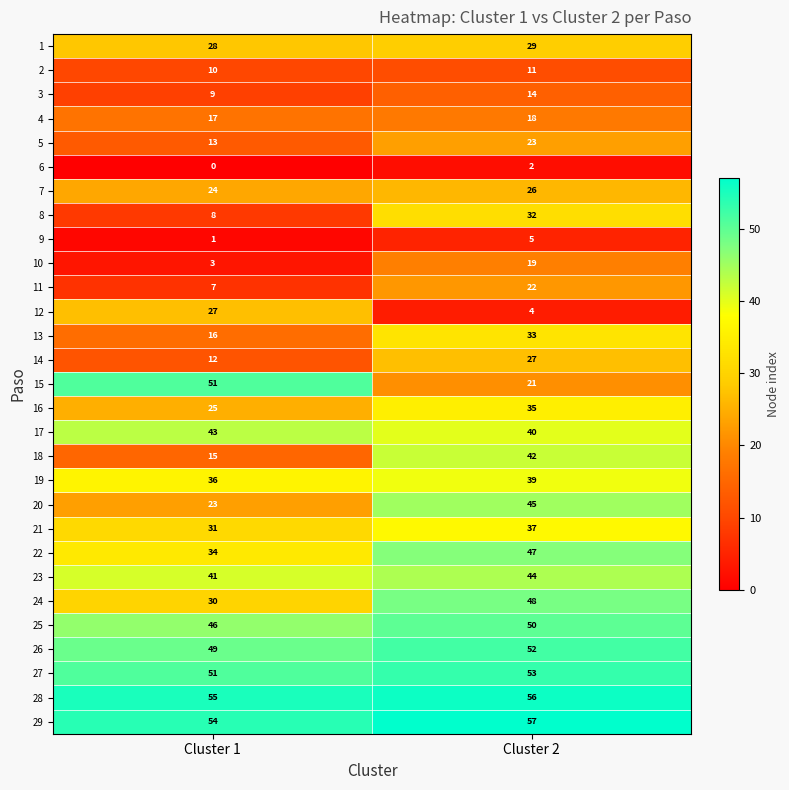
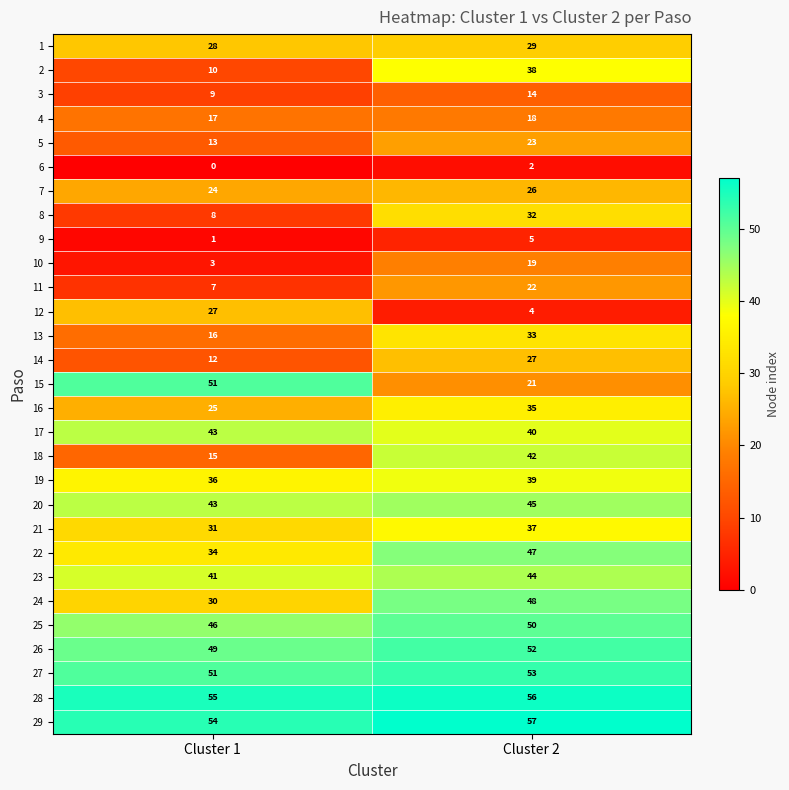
2, Cluster 2: 11 -> 38
20, Cluster 1: 23 -> 43
